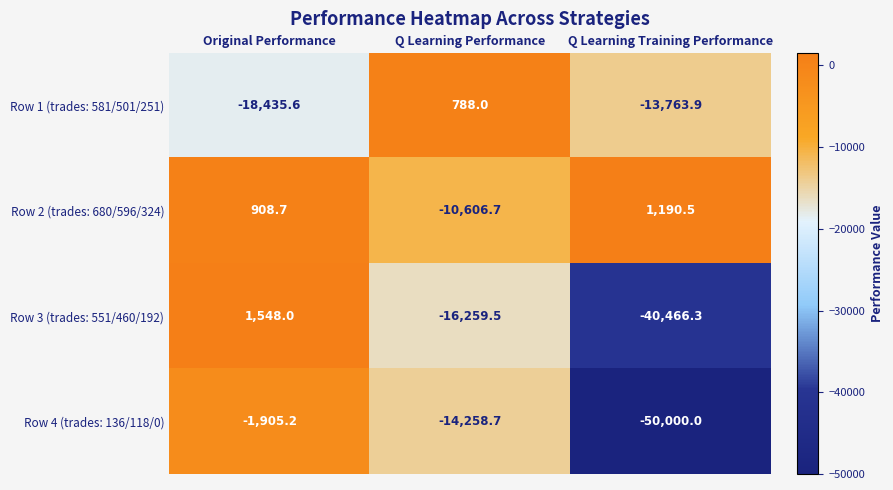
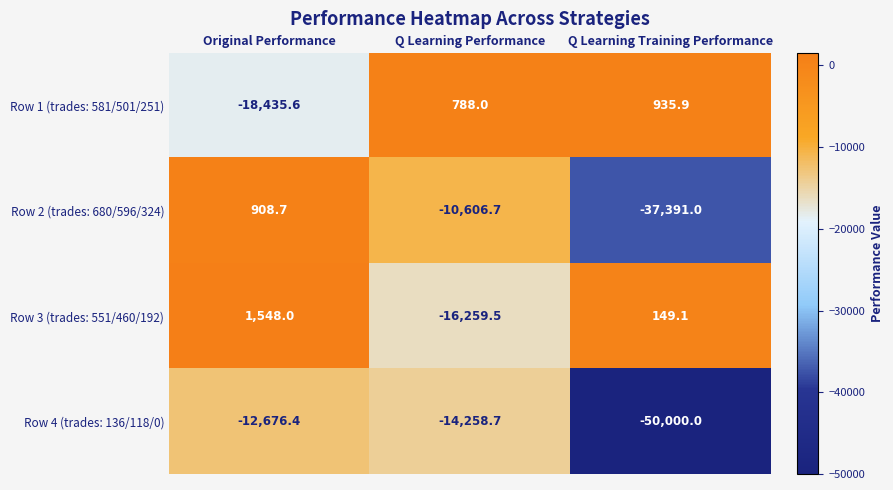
Row 1 (trades: 581/501/251), Q Learning Training Performance: -13,763.9 -> 935.9
Row 2 (trades: 680/596/324), Q Learning Training Performance: 1,190.5 -> -37,391.0
Row 3 (trades: 551/460/192), Q Learning Training Performance: -40,466.3 -> 149.1
Row 4 (trades: 136/118/0), Original Performance: -1,905.2 -> -12,676.4
